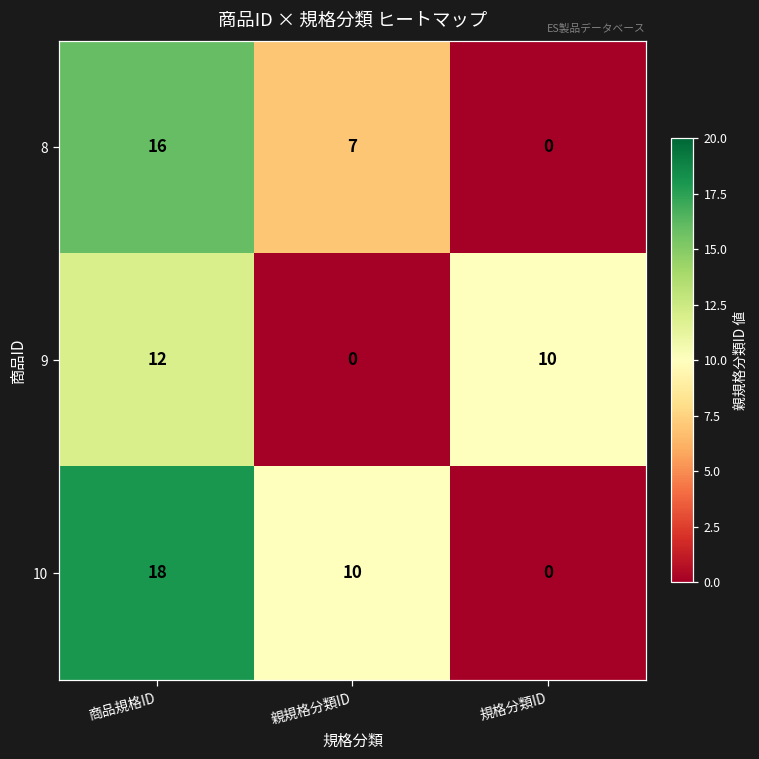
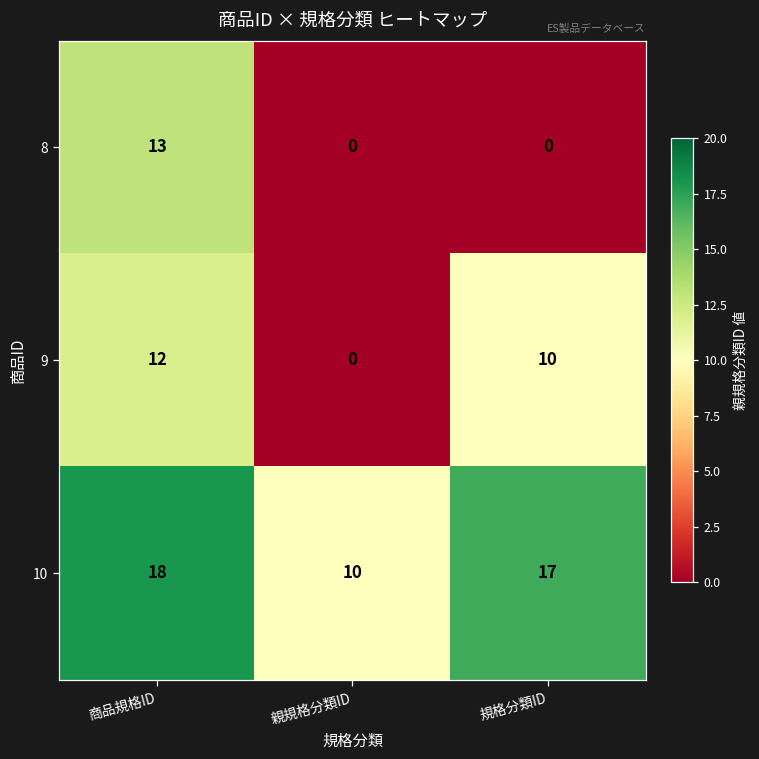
8, 商品規格ID: 16 -> 13
8, 親規格分類ID: 7 -> 0
10, 規格分類ID: 0 -> 17
